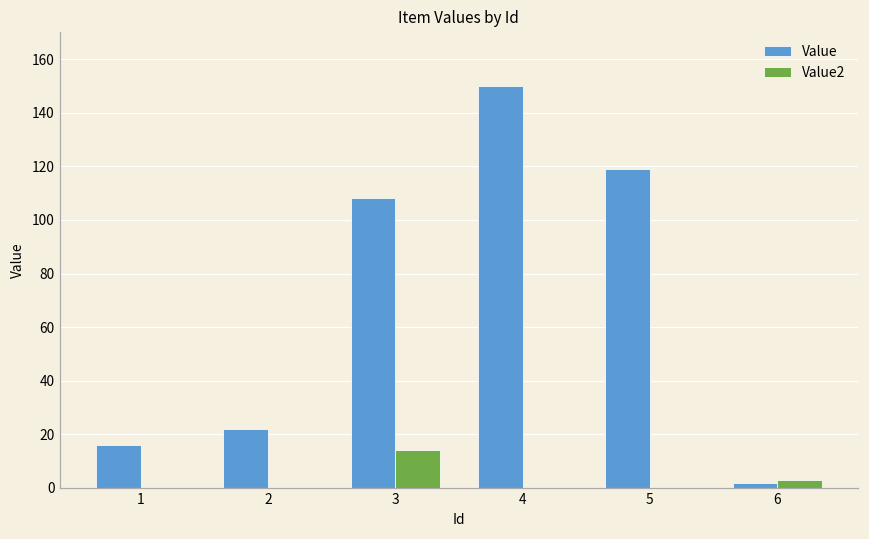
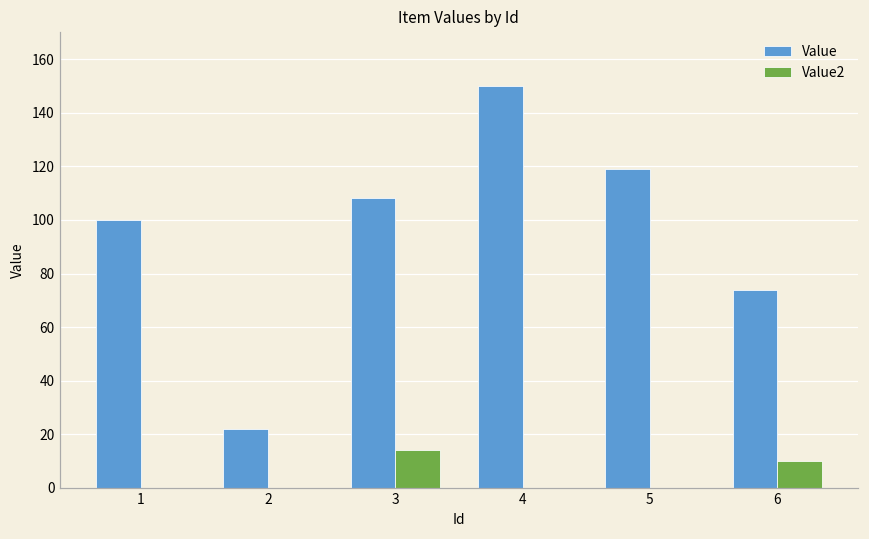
Value, 1: 16 -> 100
Value, 6: 2 -> 74
Value2, 6: 3 -> 10
